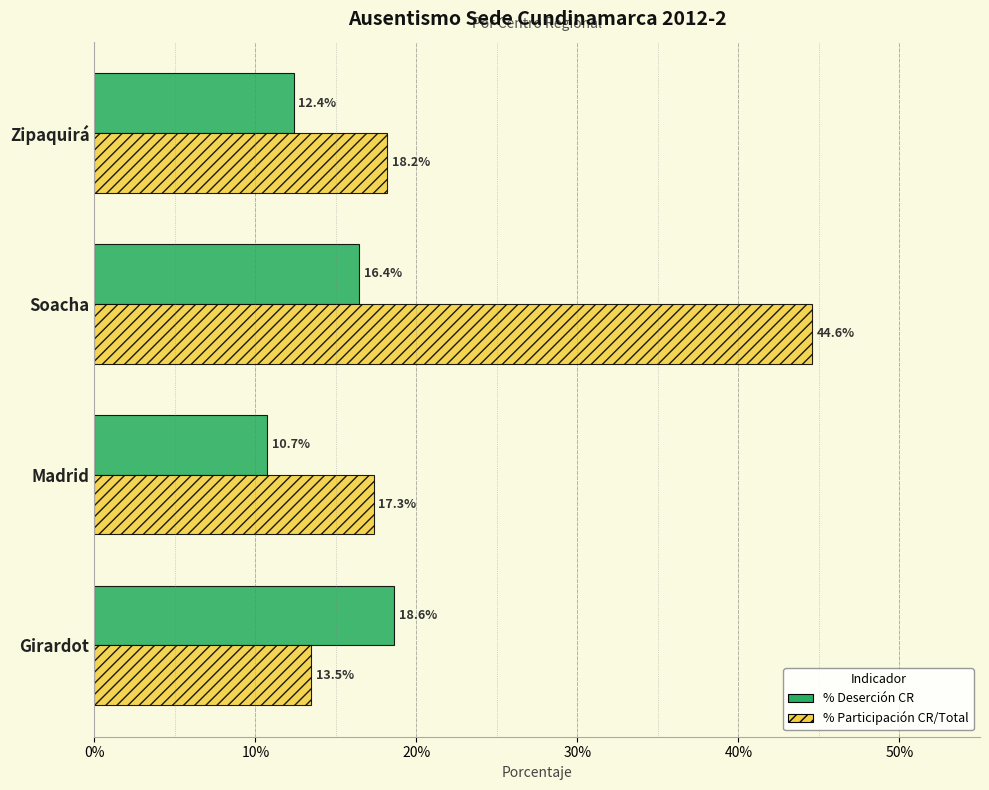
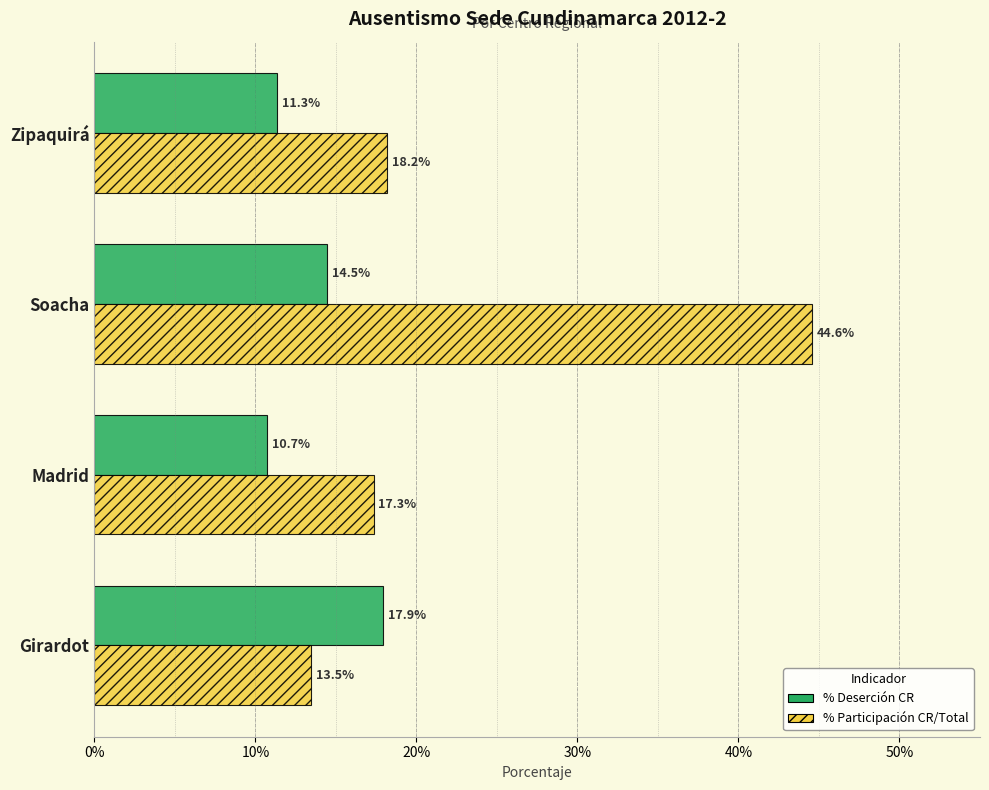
% Deserción CR, Zipaquirá: 12.4% -> 11.3%
% Deserción CR, Soacha: 16.4% -> 14.5%
% Deserción CR, Girardot: 18.6% -> 17.9%
